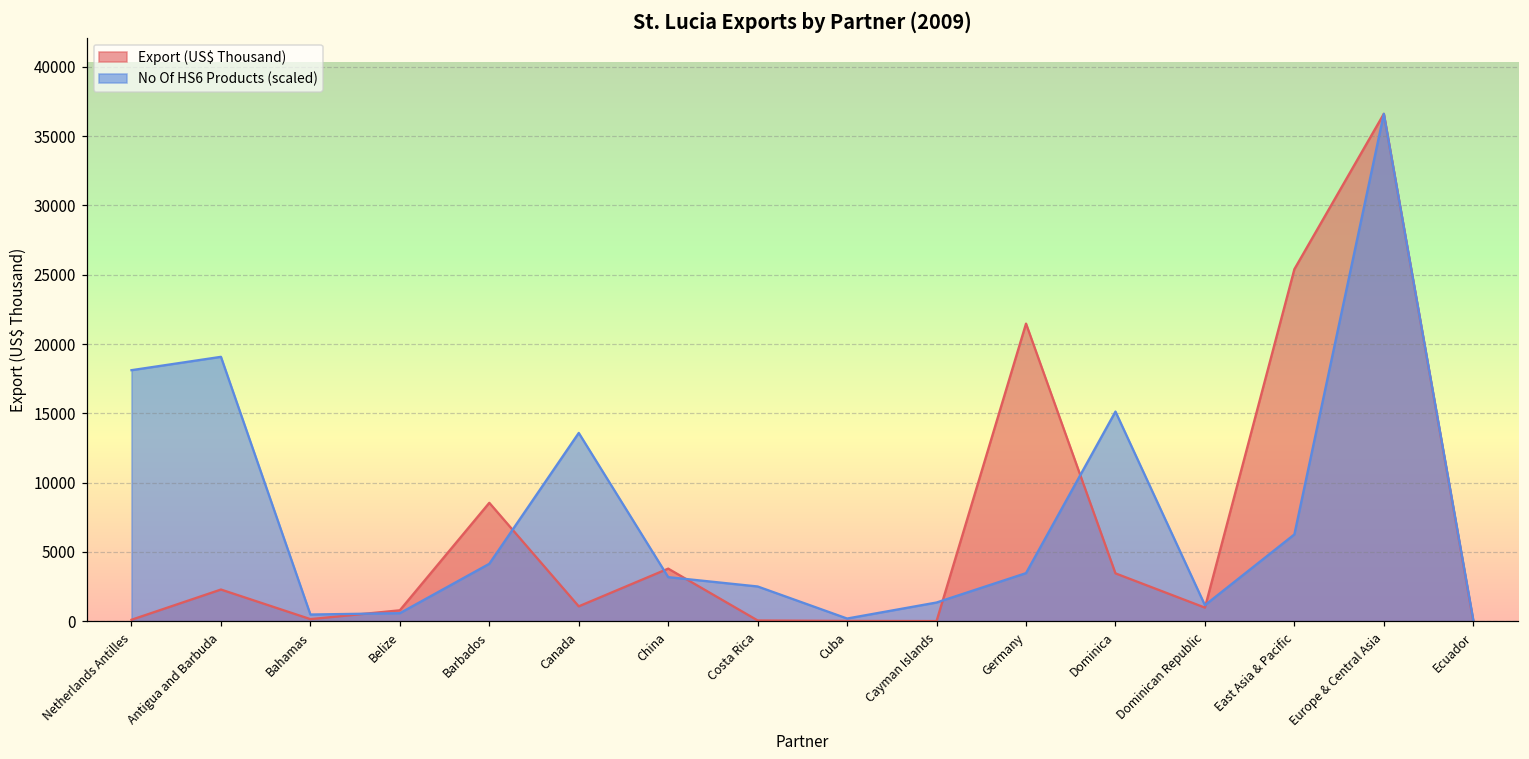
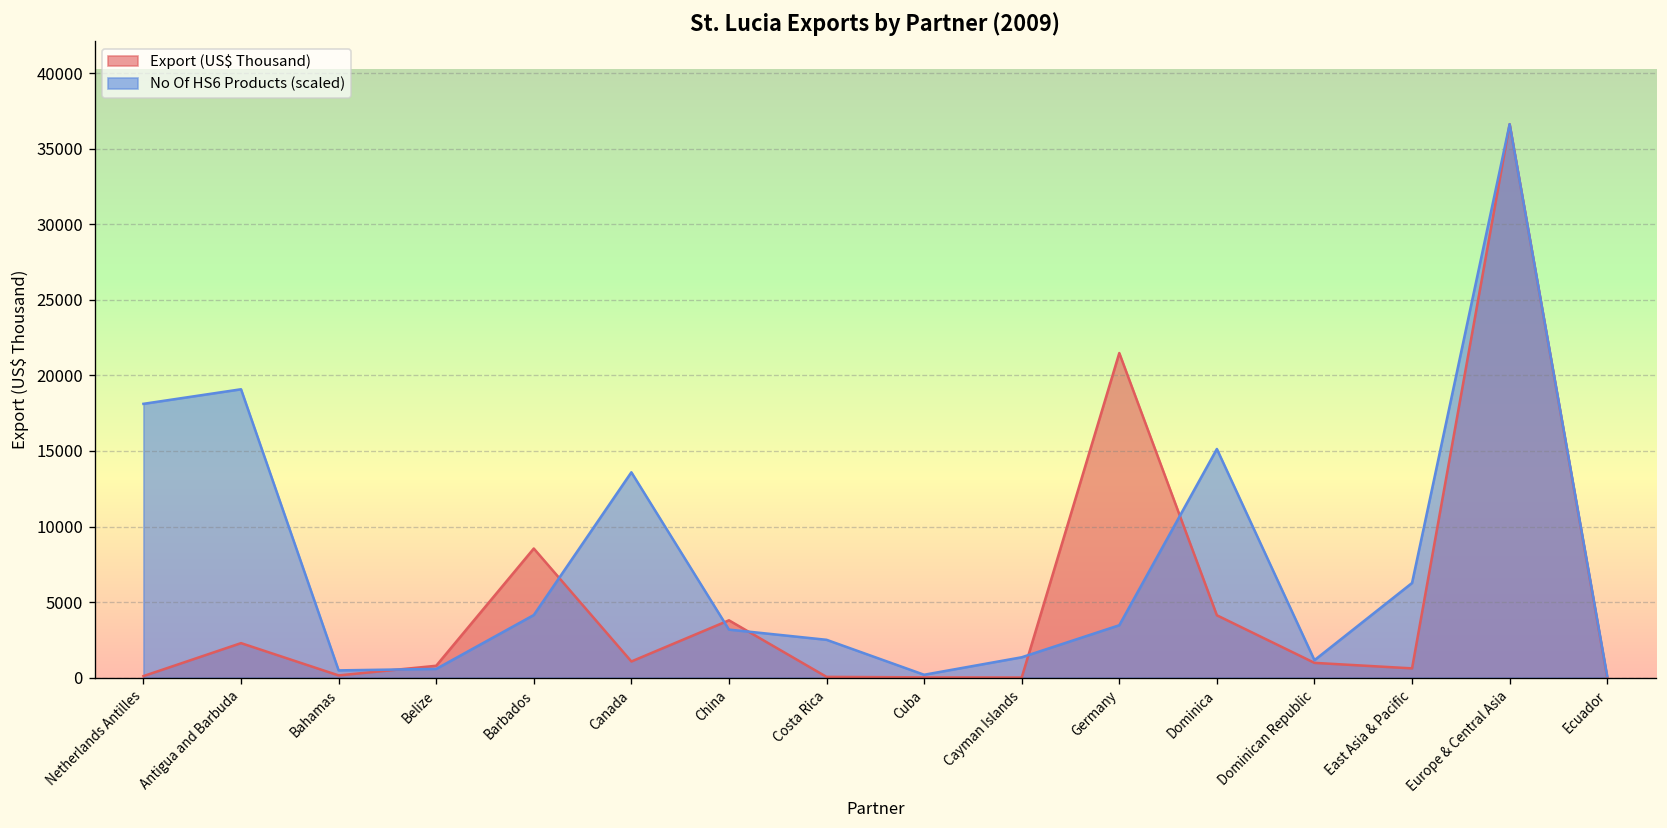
Export (US$ Thousand), Dominica: 3500 -> 4100
Export (US$ Thousand), East Asia & Pacific: 25400 -> 600
